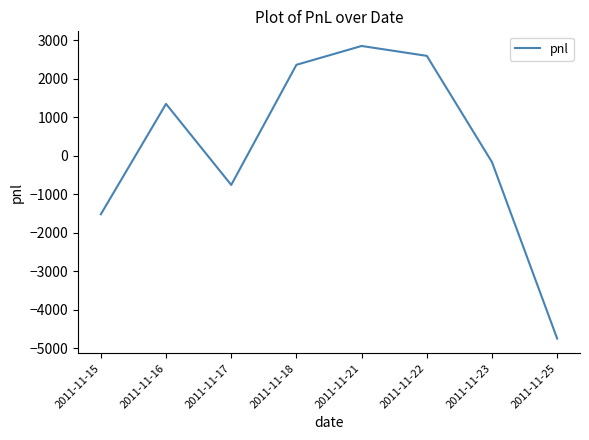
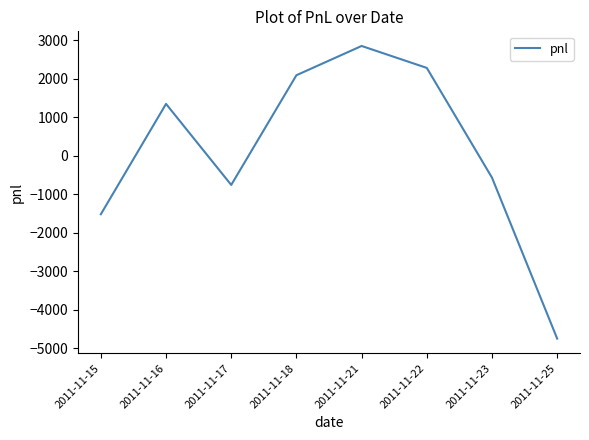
2011-11-18: 2400 -> 2100
2011-11-22: 2600 -> 2300
2011-11-23: -200 -> -600
